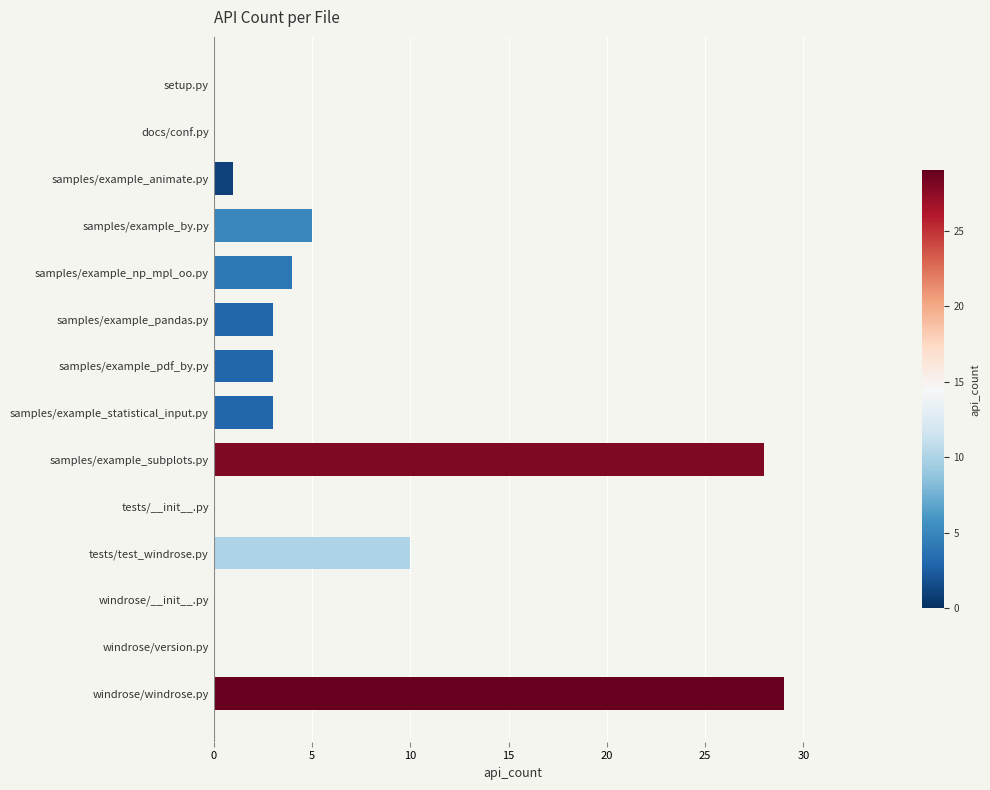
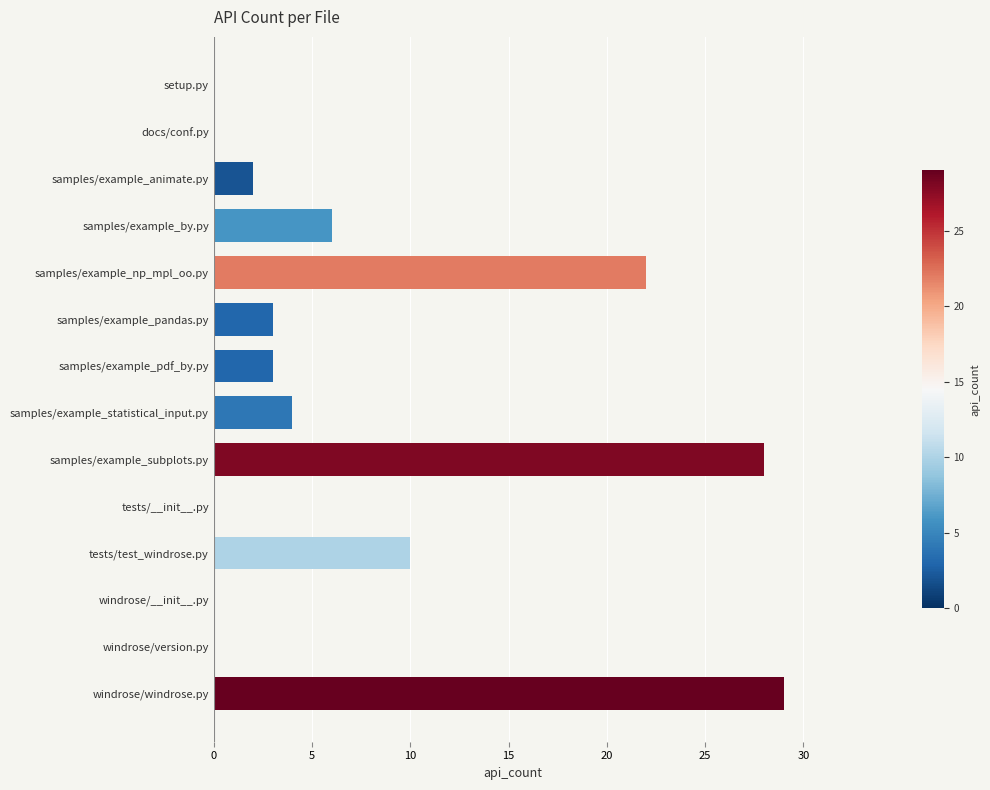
samples/example_animate.py: 1 -> 2
samples/example_by.py: 5 -> 6
samples/example_np_mpl_oo.py: 4 -> 22
samples/example_statistical_input.py: 3 -> 4
